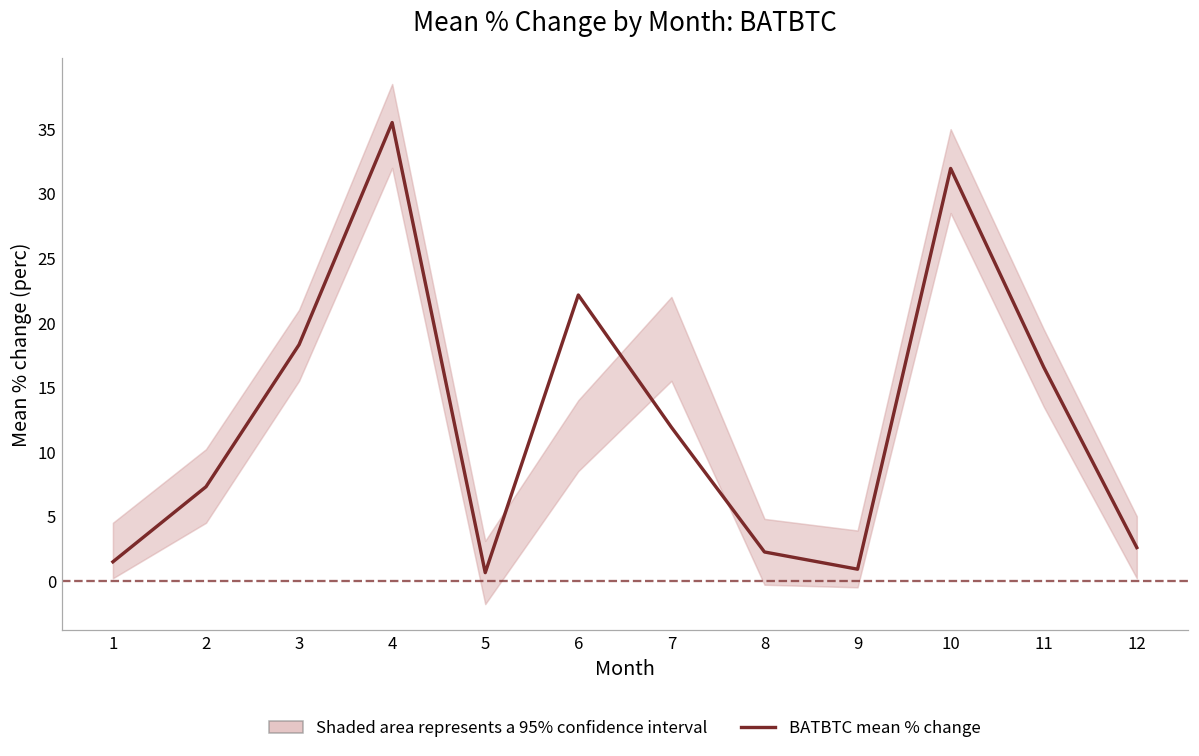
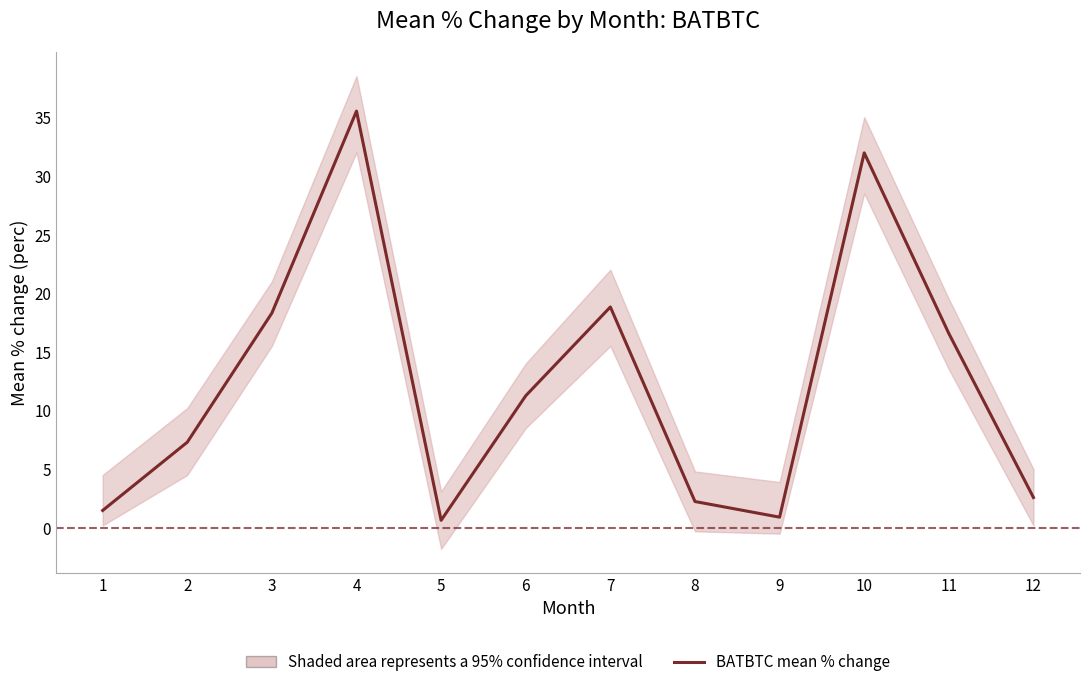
BATBTC mean % change, 6: 22.1 -> 11.3
BATBTC mean % change, 7: 11.9 -> 18.8
